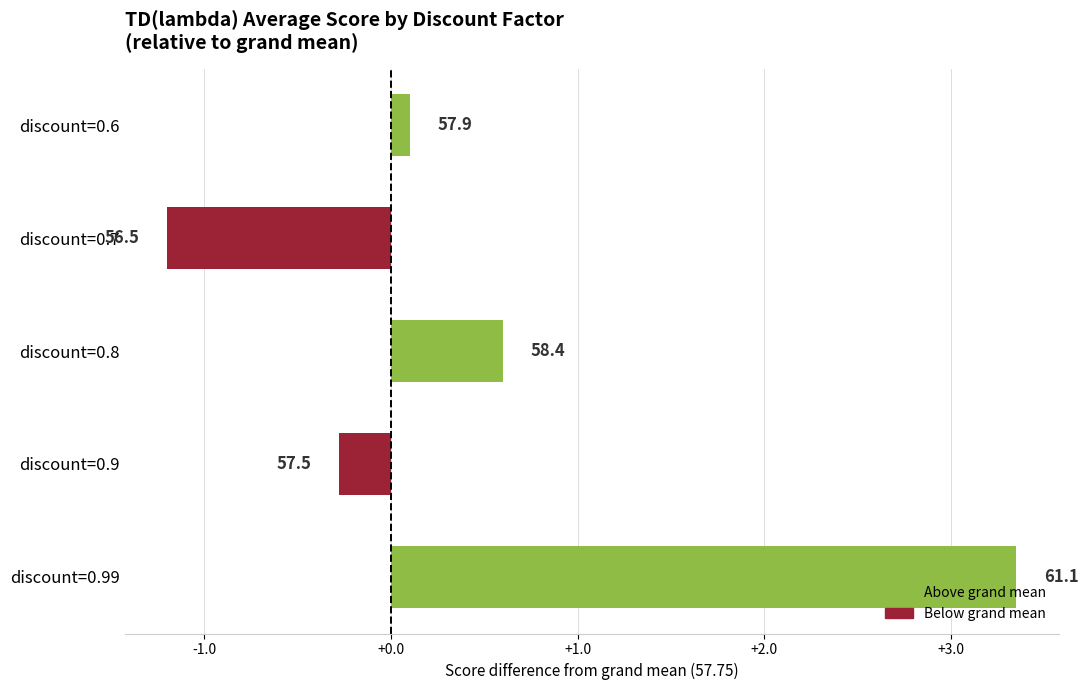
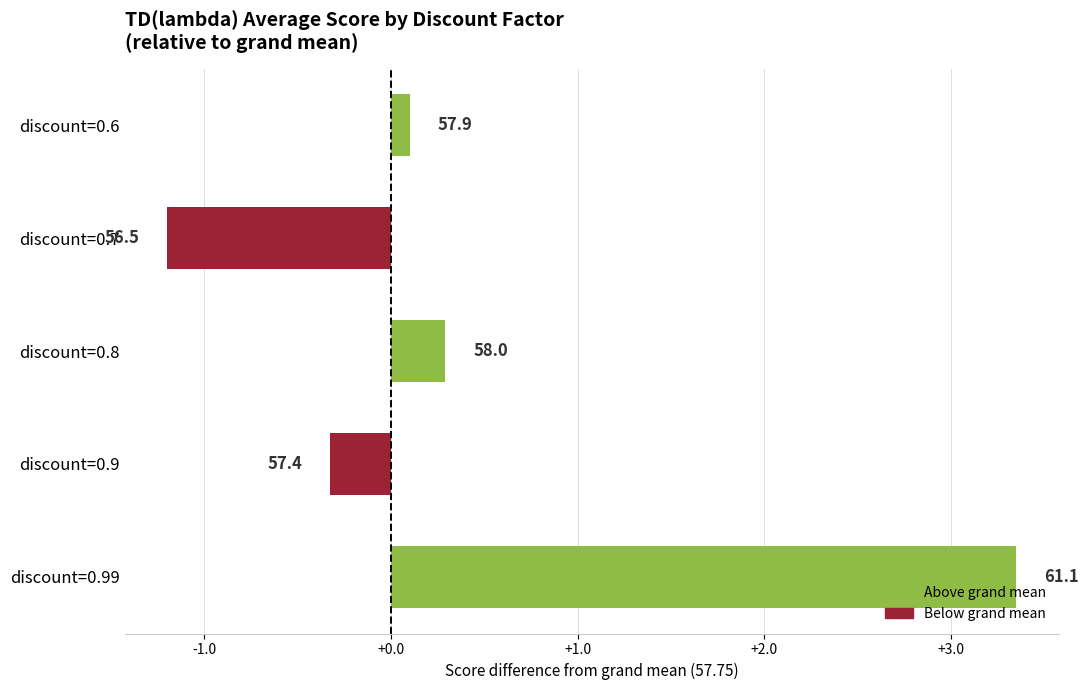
discount=0.8: 58.4 -> 58.0
discount=0.9: 57.5 -> 57.4
